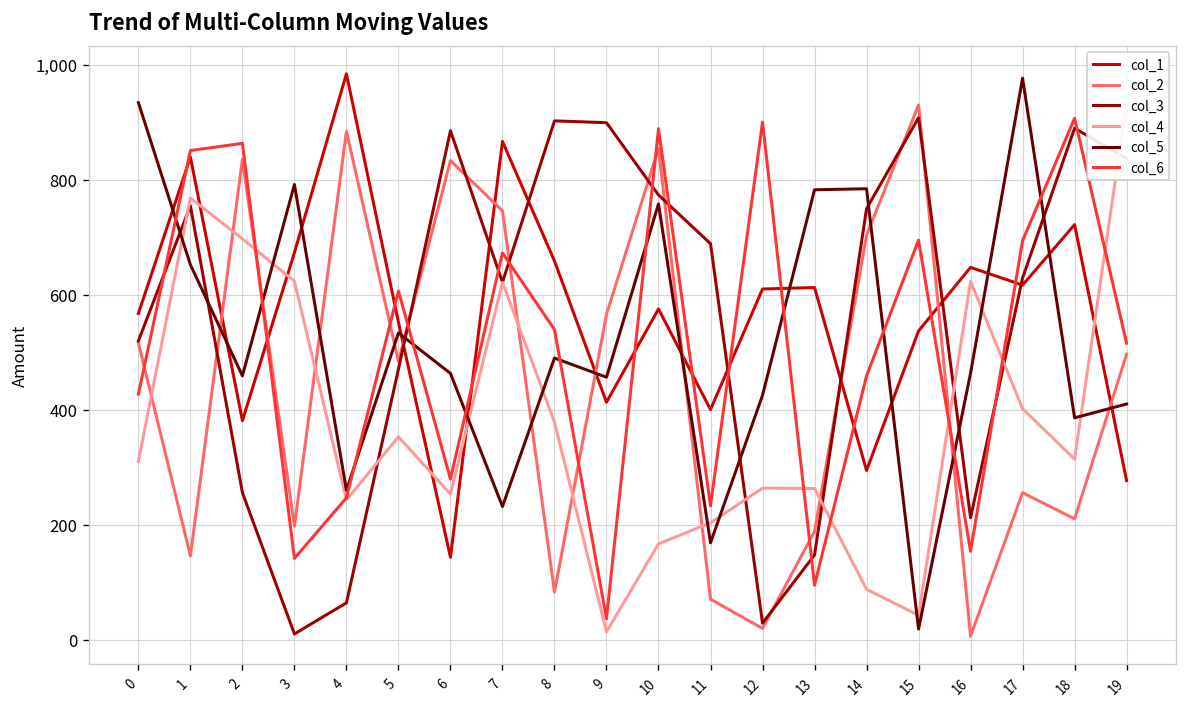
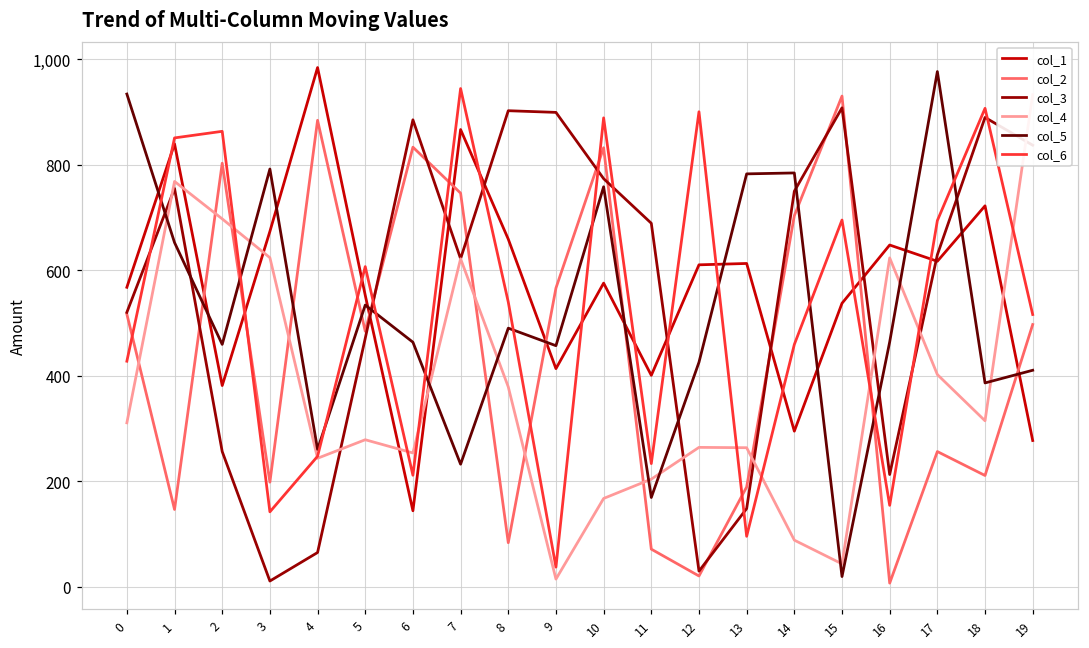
col_2, 2: 840 -> 800
col_4, 5: 350 -> 280
col_6, 6: 280 -> 210
col_6, 7: 670 -> 940
col_2, 10: 850 -> 830
